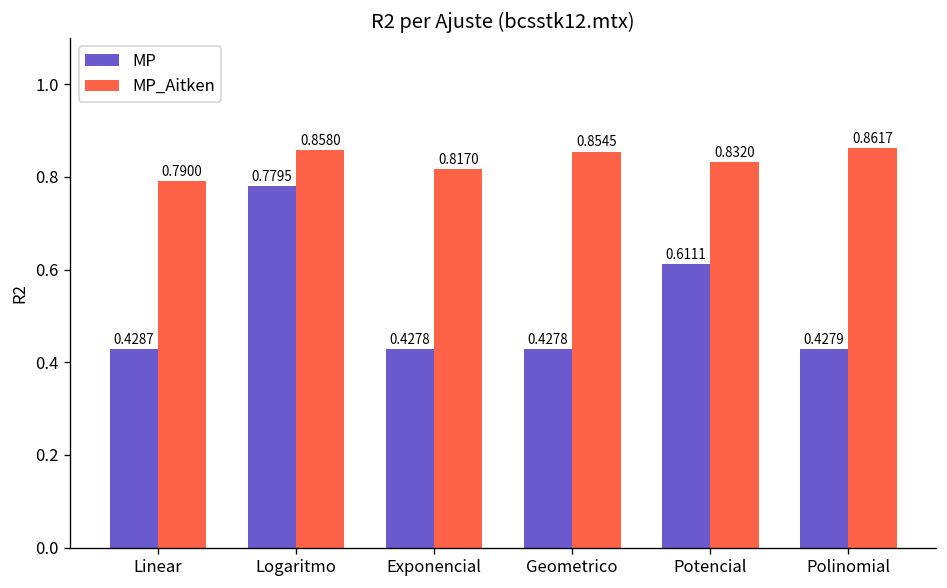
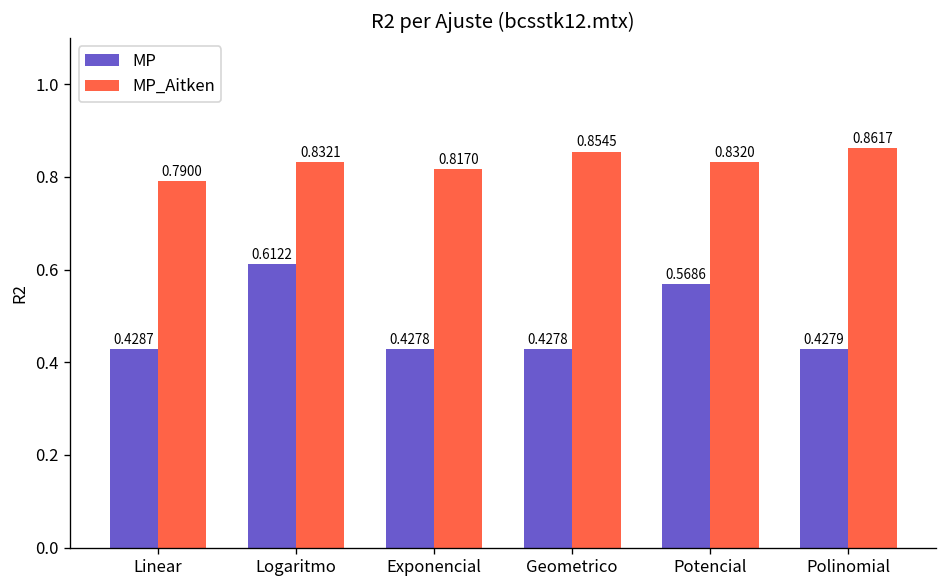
MP, Logaritmo: 0.7795 -> 0.6122
MP_Aitken, Logaritmo: 0.8580 -> 0.8321
MP, Potencial: 0.6111 -> 0.5686
